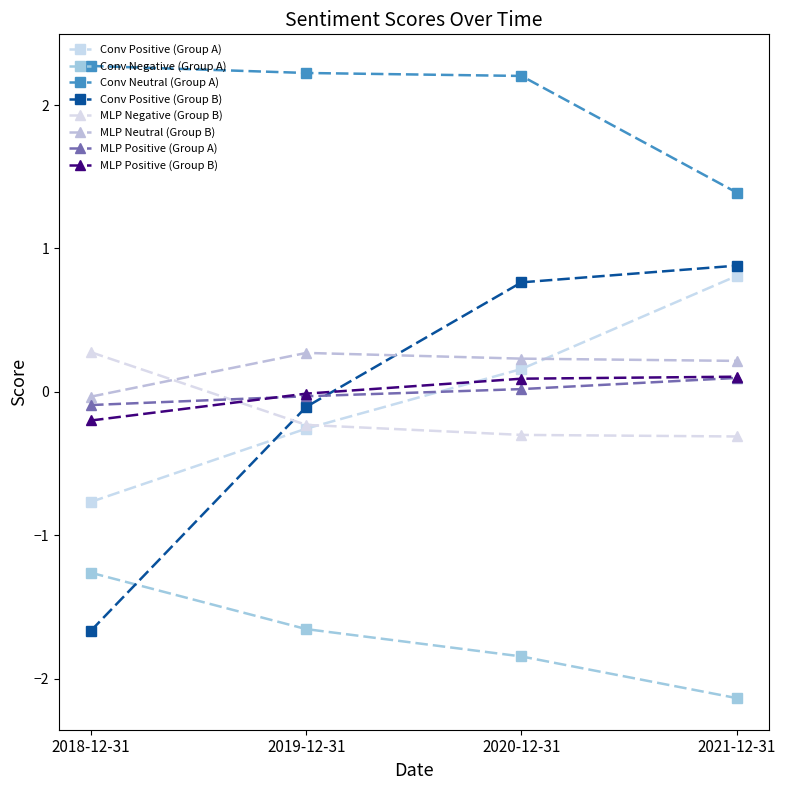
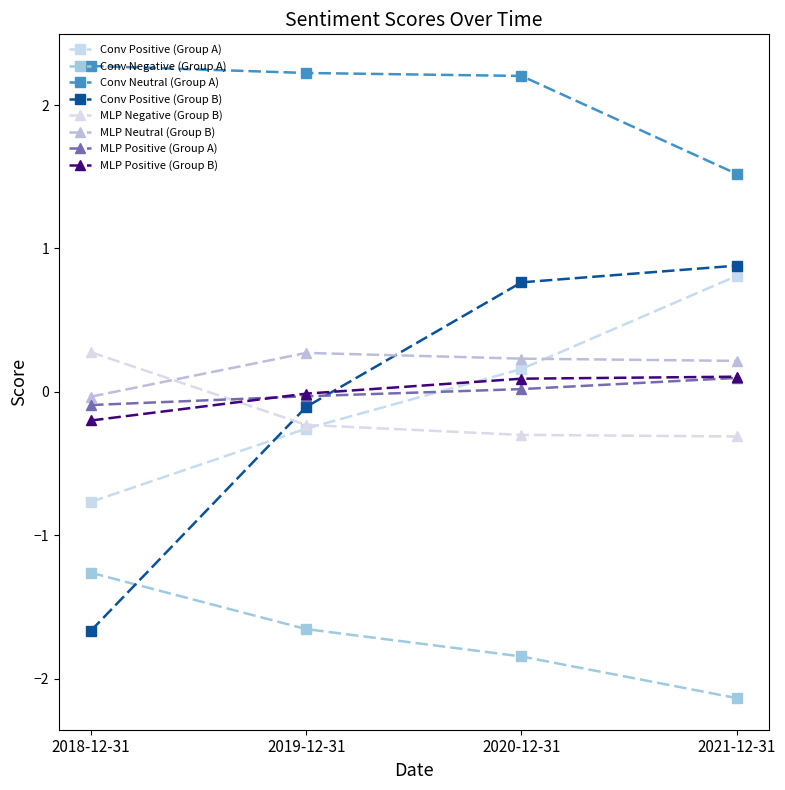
Conv Neutral (Group A), 2021-12-31: 1.39 -> 1.52
